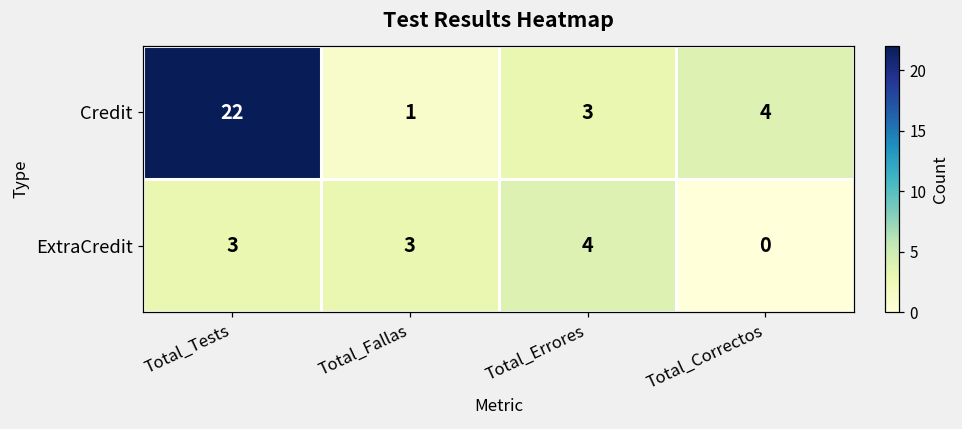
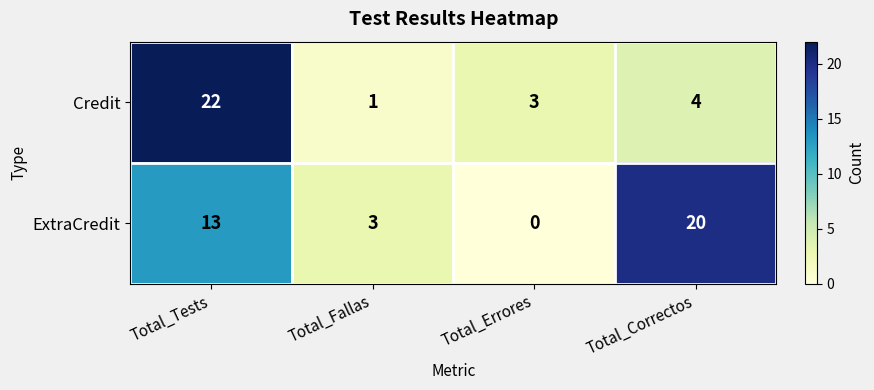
ExtraCredit, Total_Tests: 3 -> 13
ExtraCredit, Total_Errores: 4 -> 0
ExtraCredit, Total_Correctos: 0 -> 20
